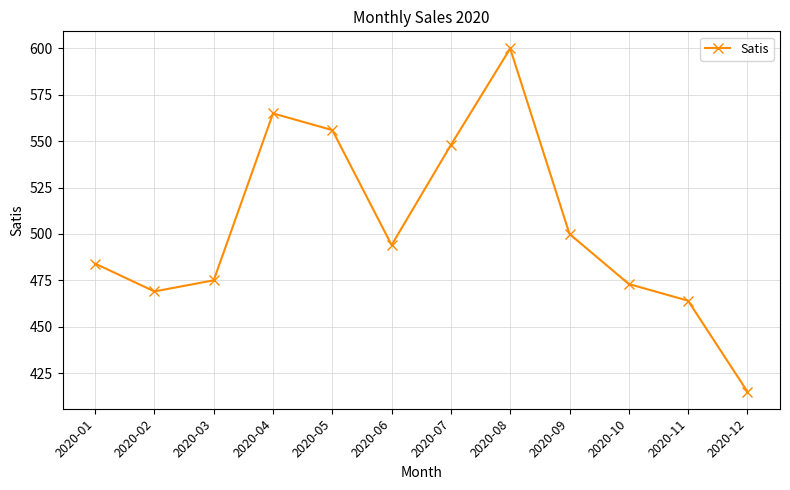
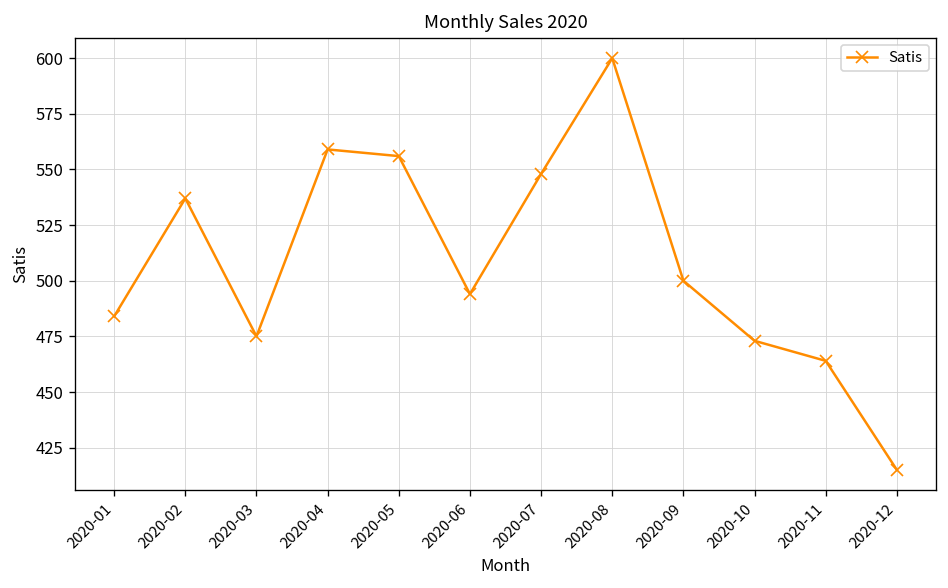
2020-02: 469 -> 537
2020-04: 565 -> 559
